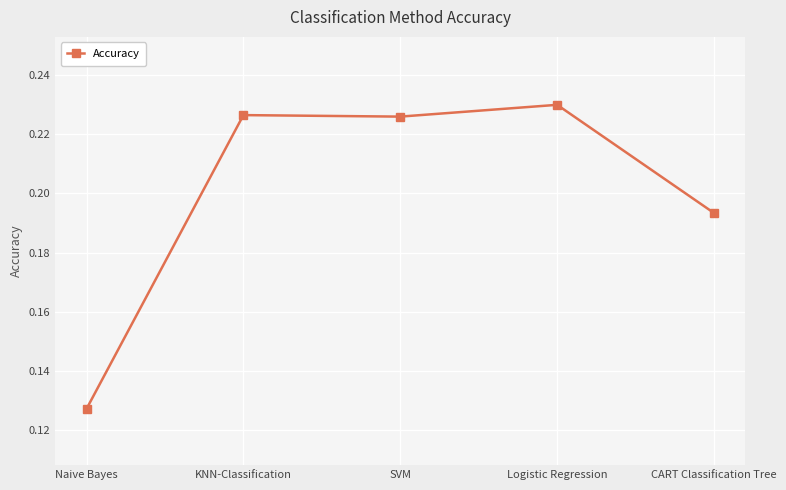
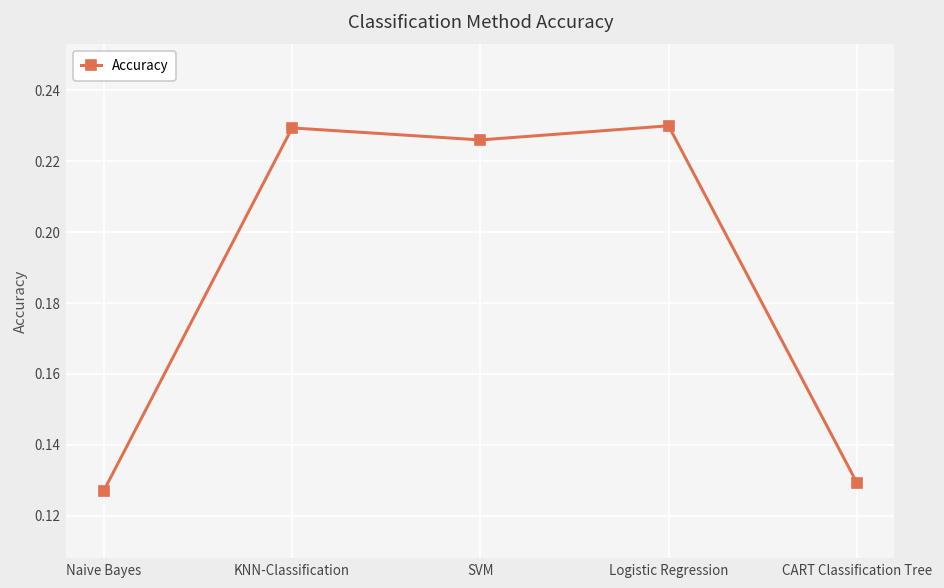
KNN-Classification: 0.227 -> 0.229
CART Classification Tree: 0.193 -> 0.129
